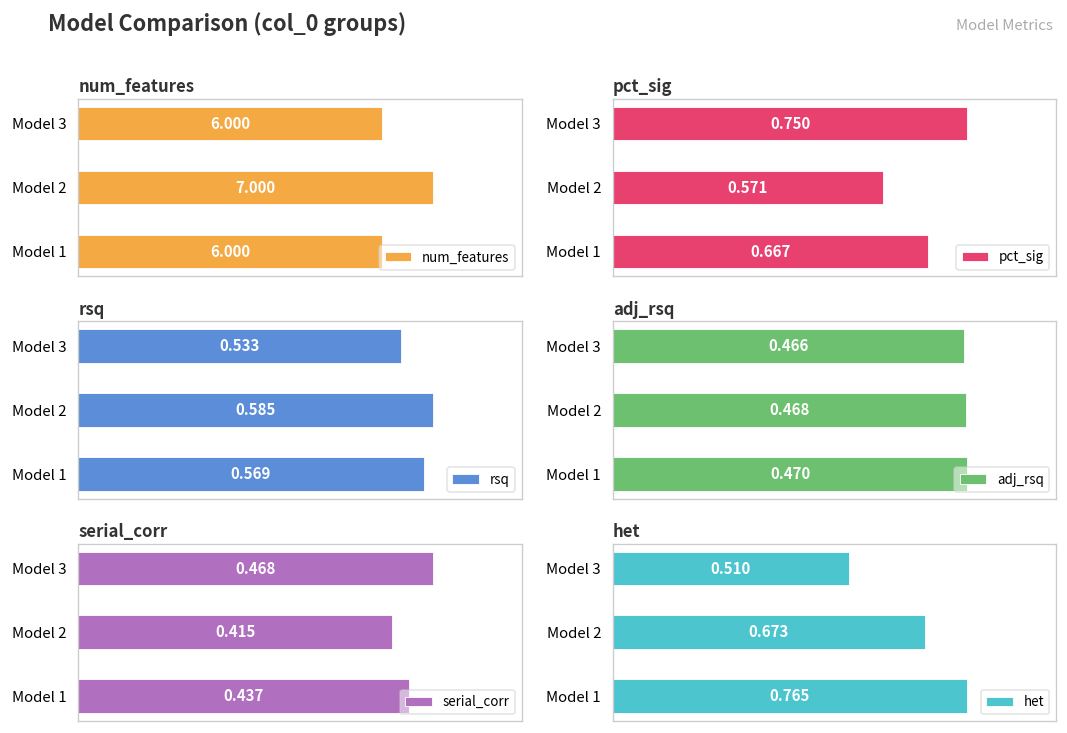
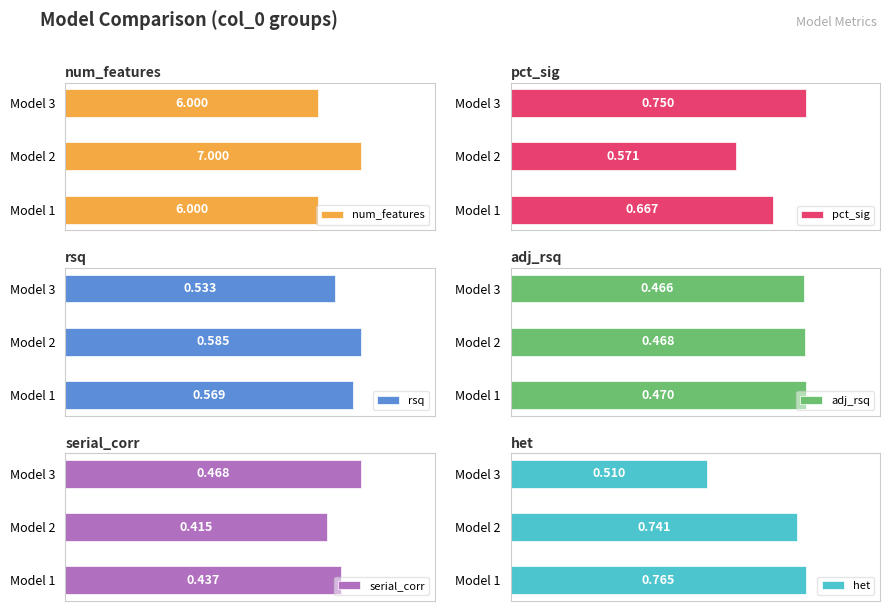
het, Model 2: 0.673 -> 0.741
